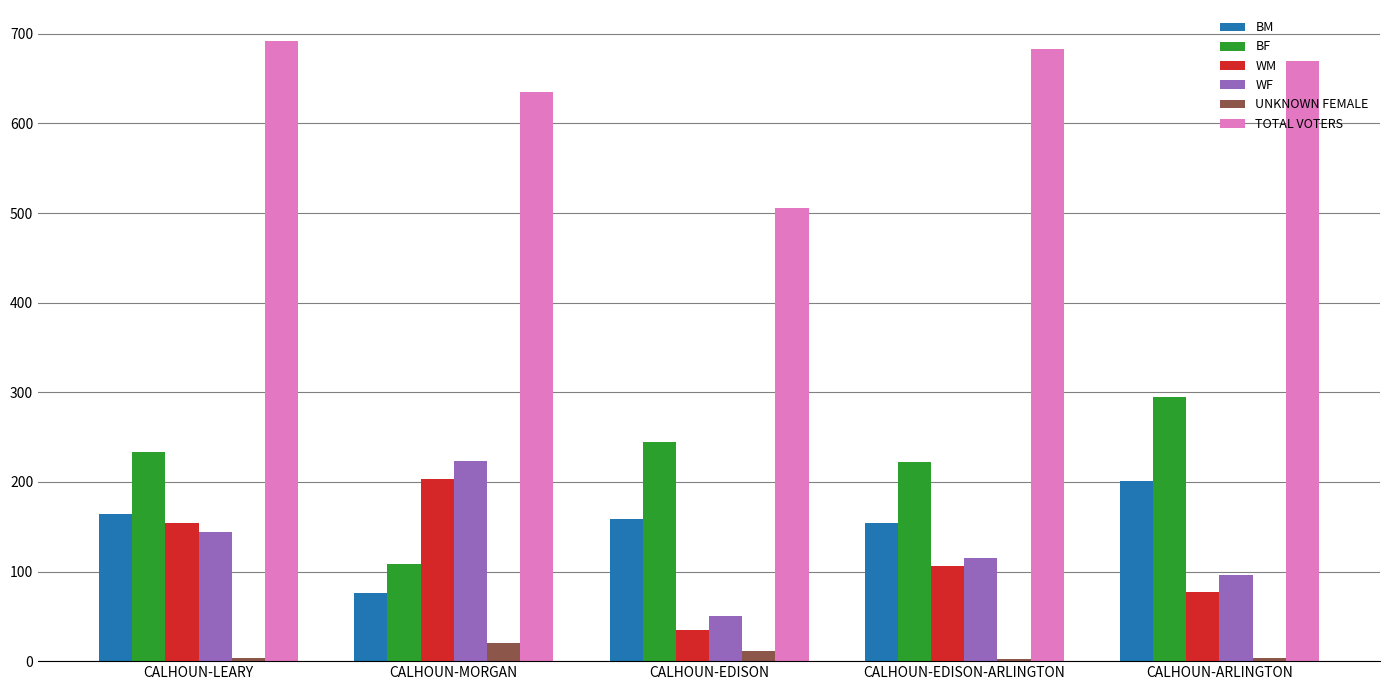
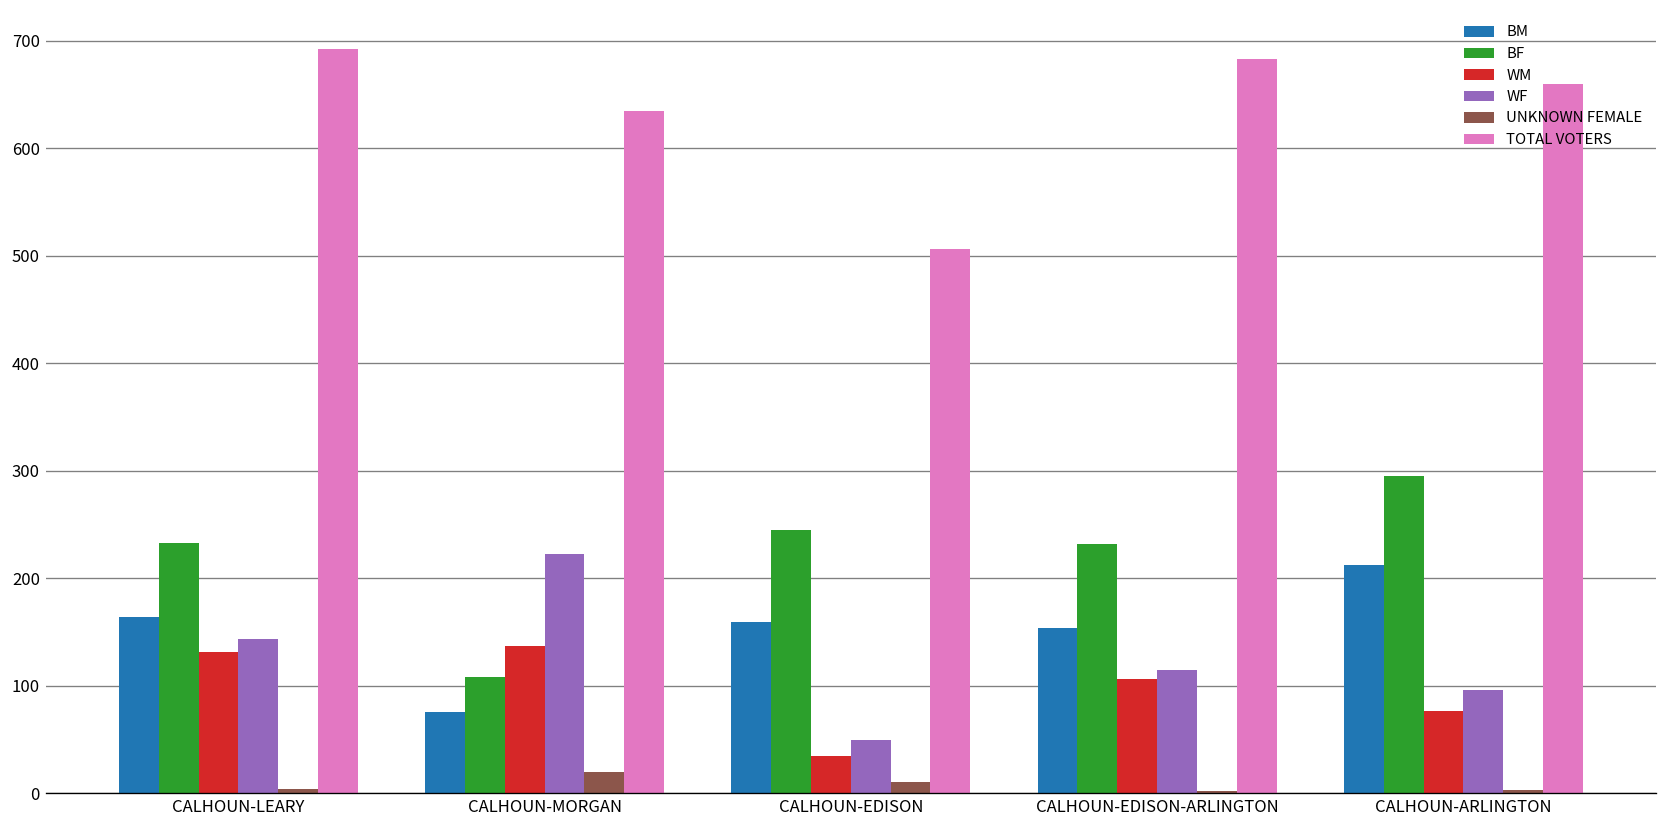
WM, CALHOUN-LEARY: 150 -> 130
WM, CALHOUN-MORGAN: 200 -> 140
BF, CALHOUN-EDISON-ARLINGTON: 220 -> 230
BM, CALHOUN-ARLINGTON: 200 -> 210
TOTAL VOTERS, CALHOUN-ARLINGTON: 670 -> 660
